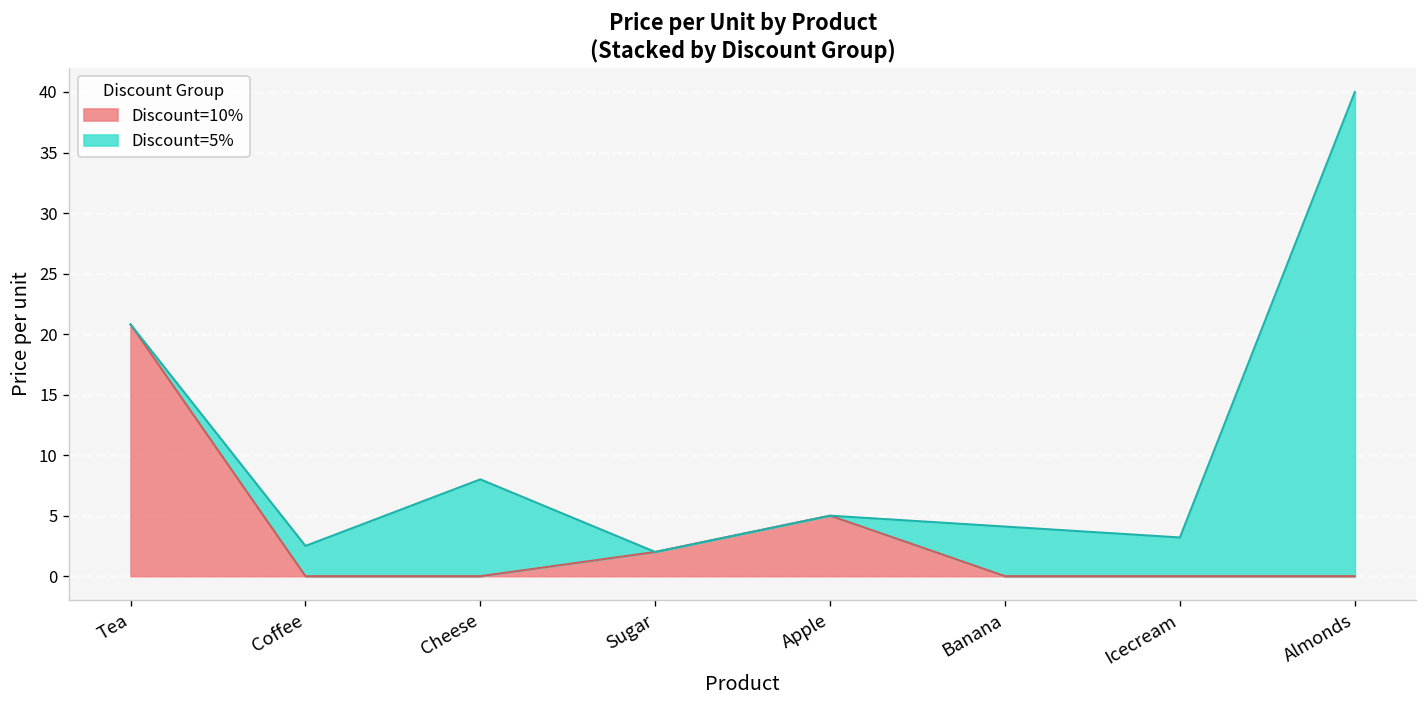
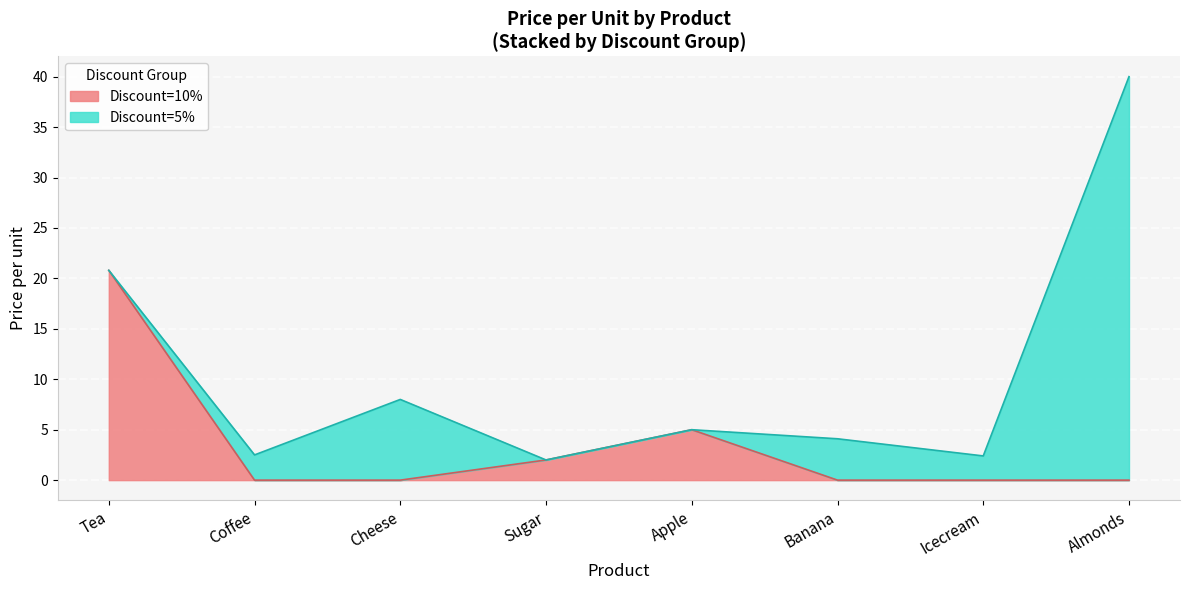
Discount=5%, Icecream: 3.2 -> 2.4
